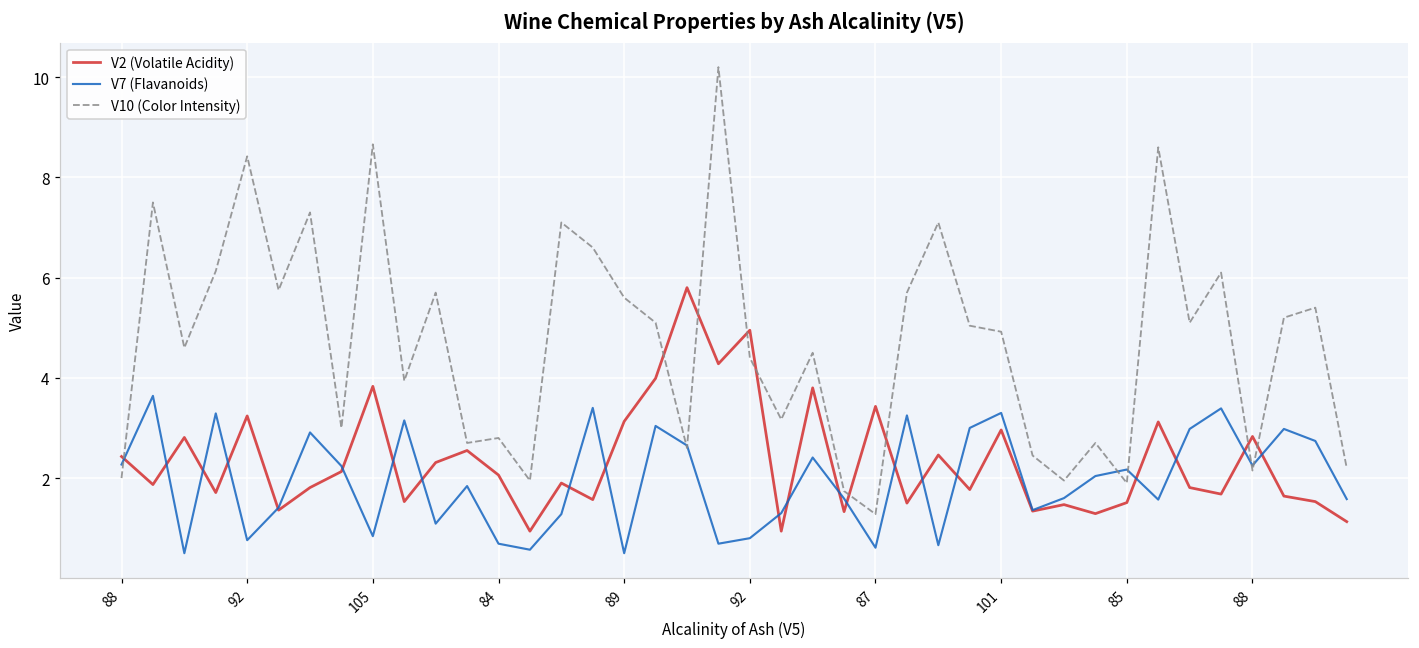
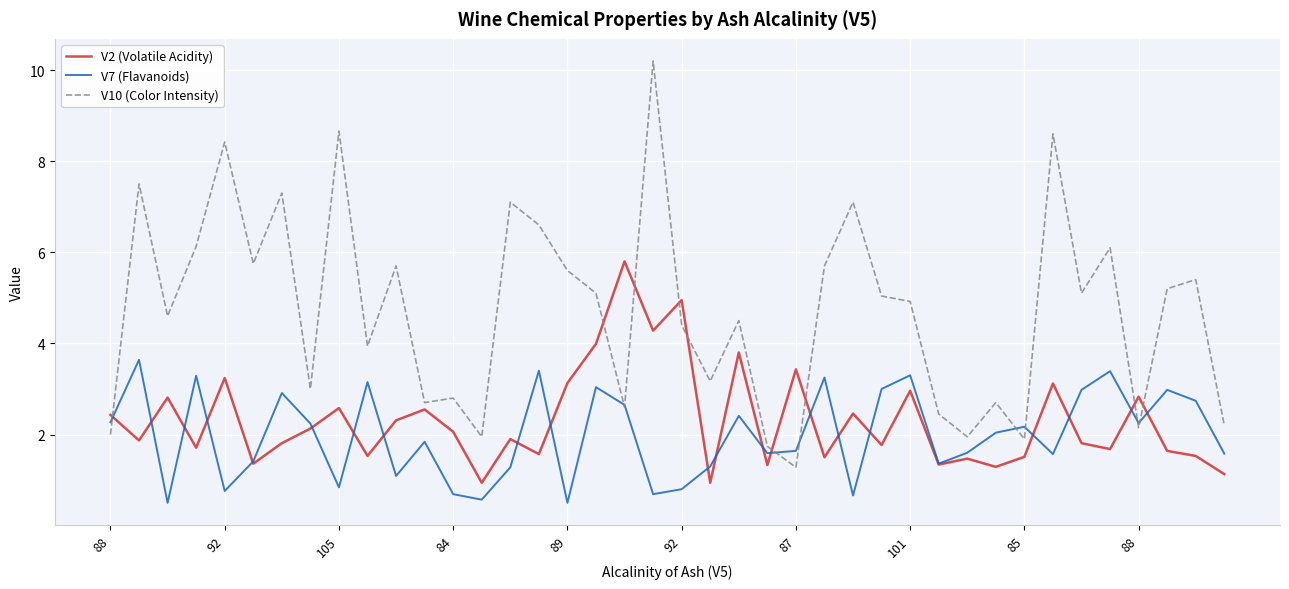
V2 (Volatile Acidity), 105: 3.8 -> 2.6
V7 (Flavanoids), 87: 0.6 -> 1.6
